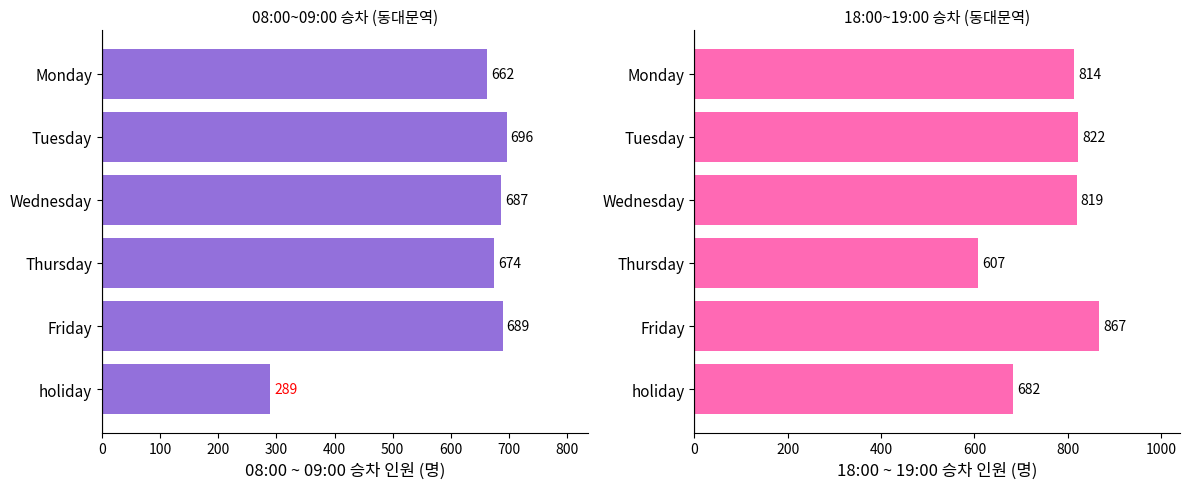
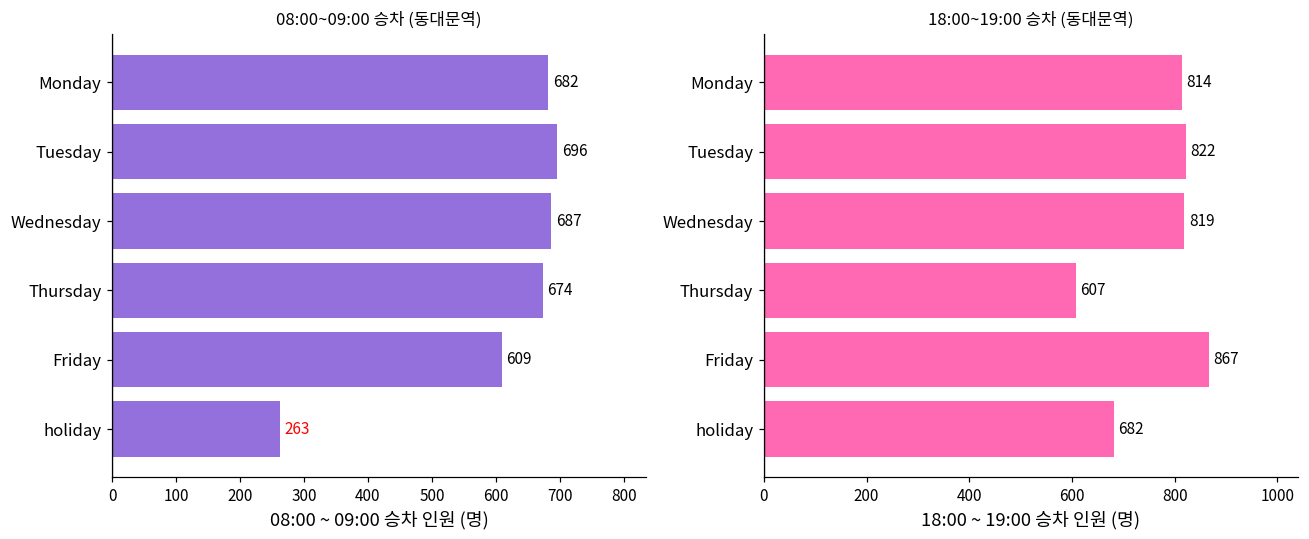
08:00~09:00 승차 (동대문역), Monday: 662 -> 682
08:00~09:00 승차 (동대문역), Friday: 689 -> 609
08:00~09:00 승차 (동대문역), holiday: 289 -> 263
